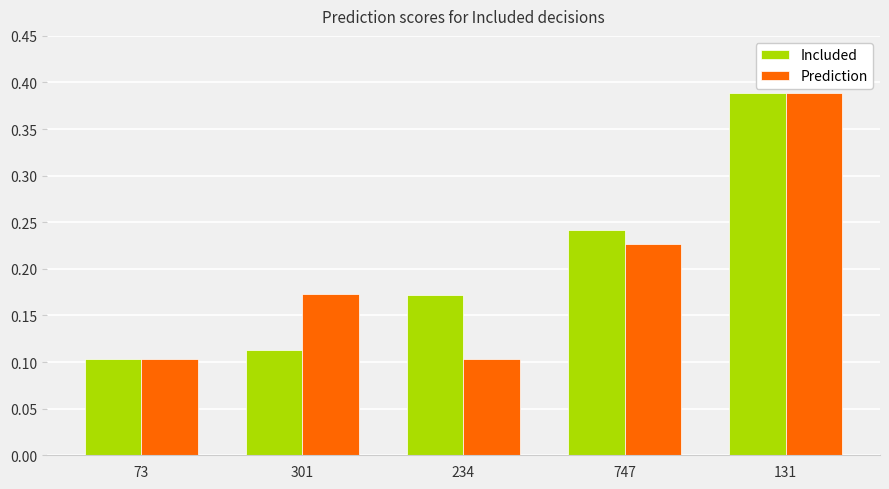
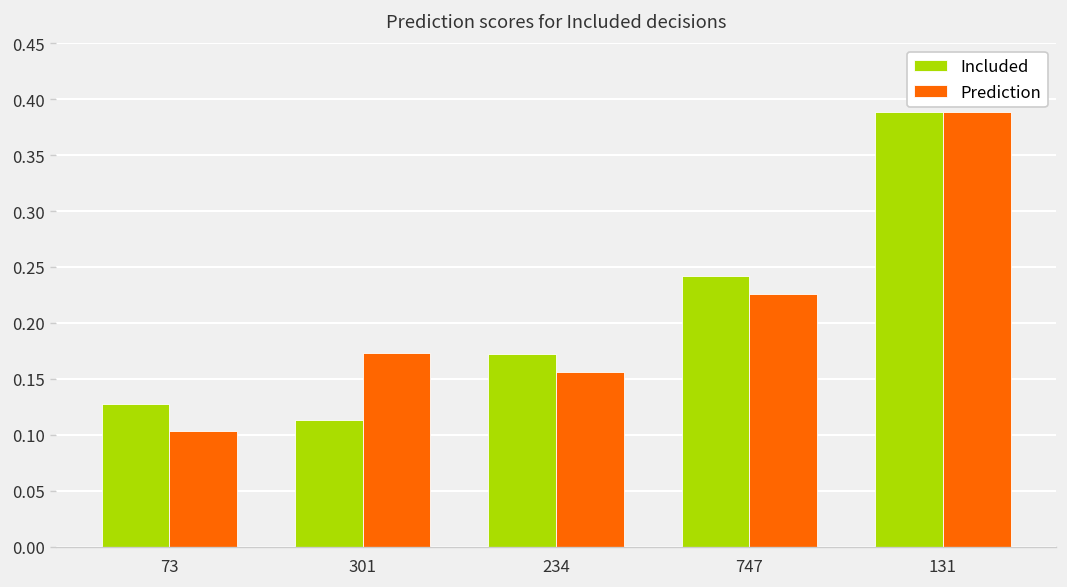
Included, 73: 0.10 -> 0.13
Prediction, 234: 0.10 -> 0.16
